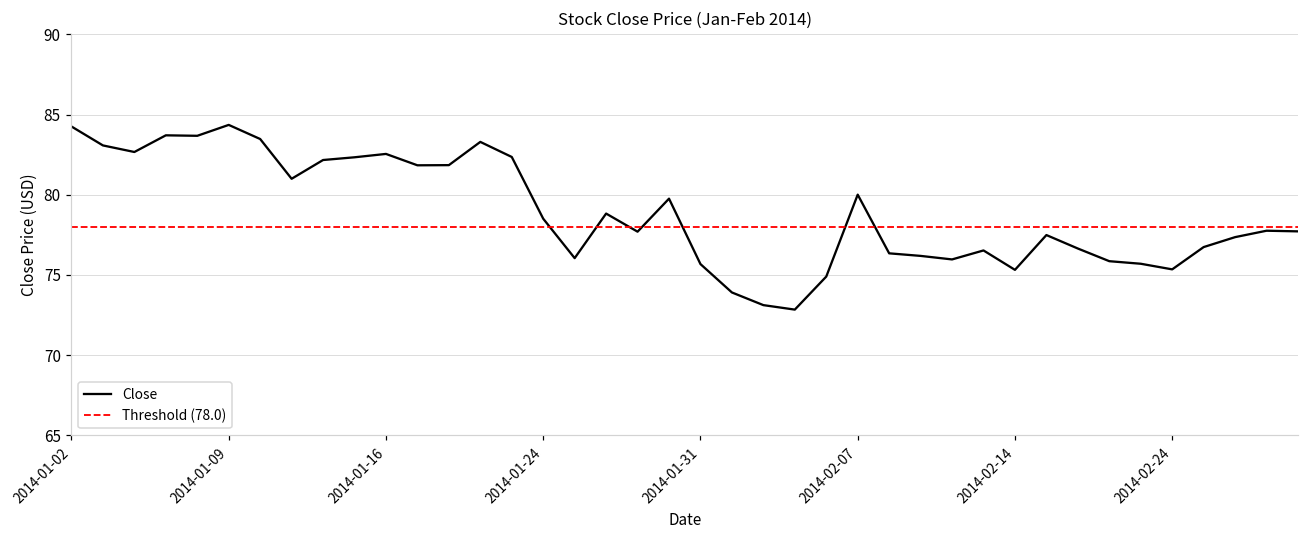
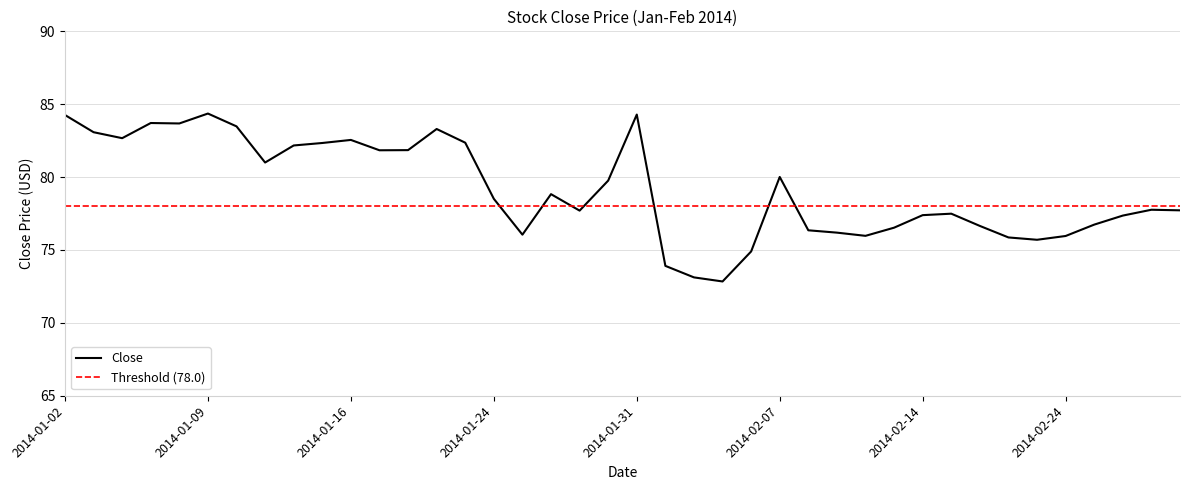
2014-01-31: 75.7 -> 84.3
2014-02-14: 75.3 -> 77.4
2014-02-24: 75.4 -> 76.0
